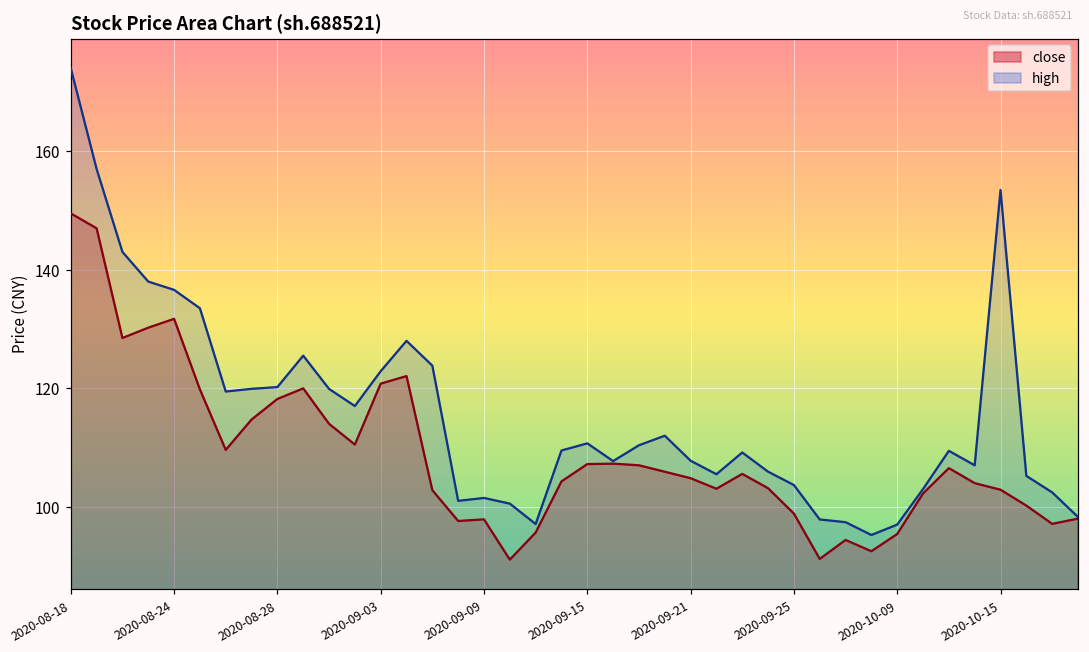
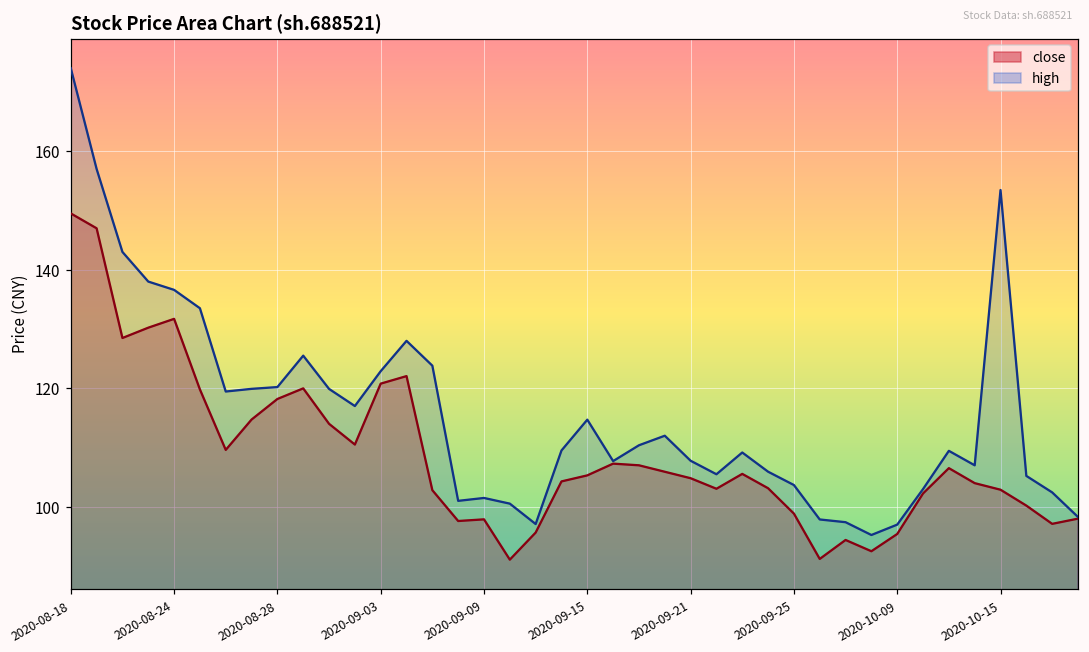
close, 2020-09-15: 107 -> 105
high, 2020-09-15: 111 -> 115
